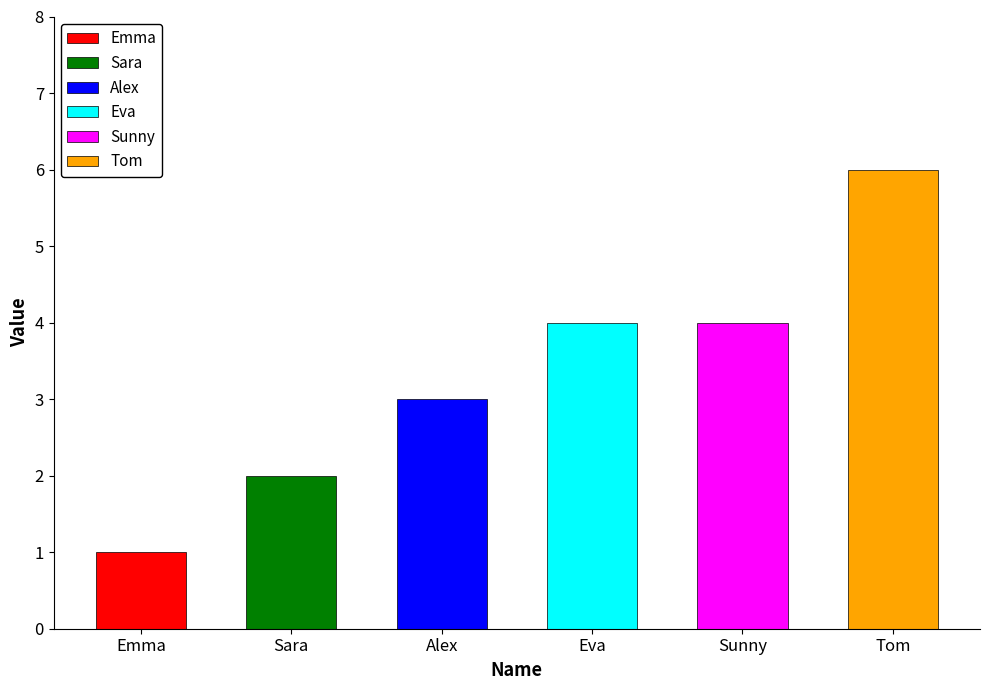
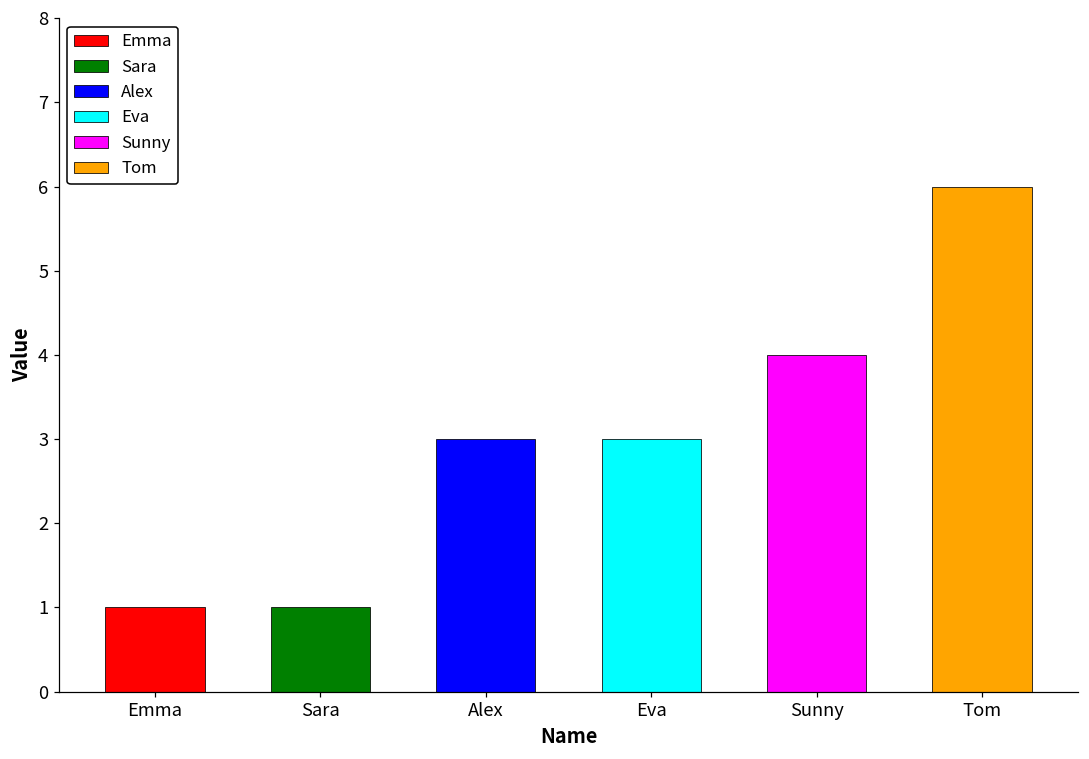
Sara: 2 -> 1
Eva: 4 -> 3
